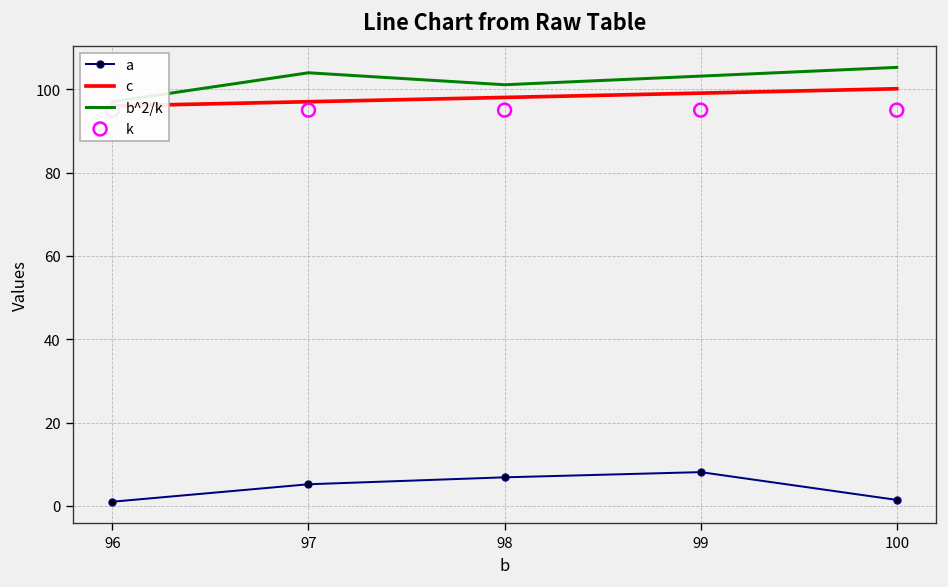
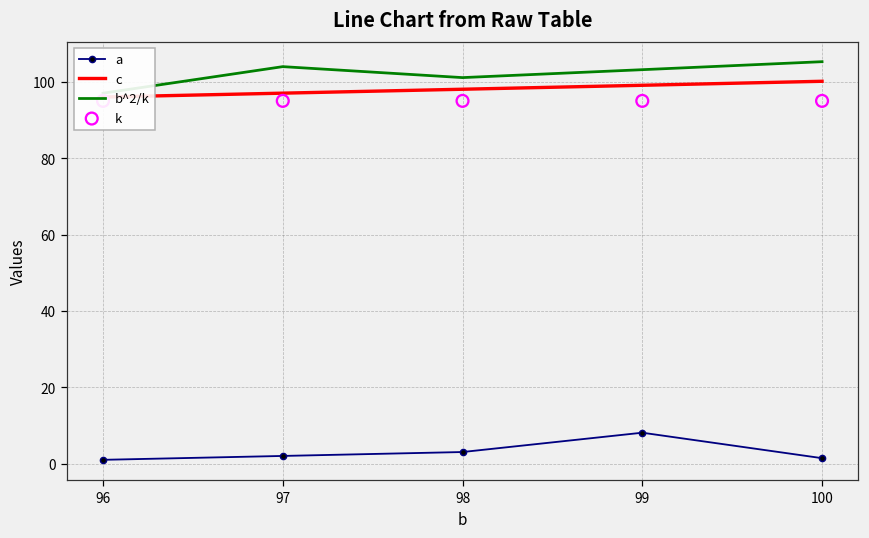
a, 97: 5 -> 2
a, 98: 7 -> 3
